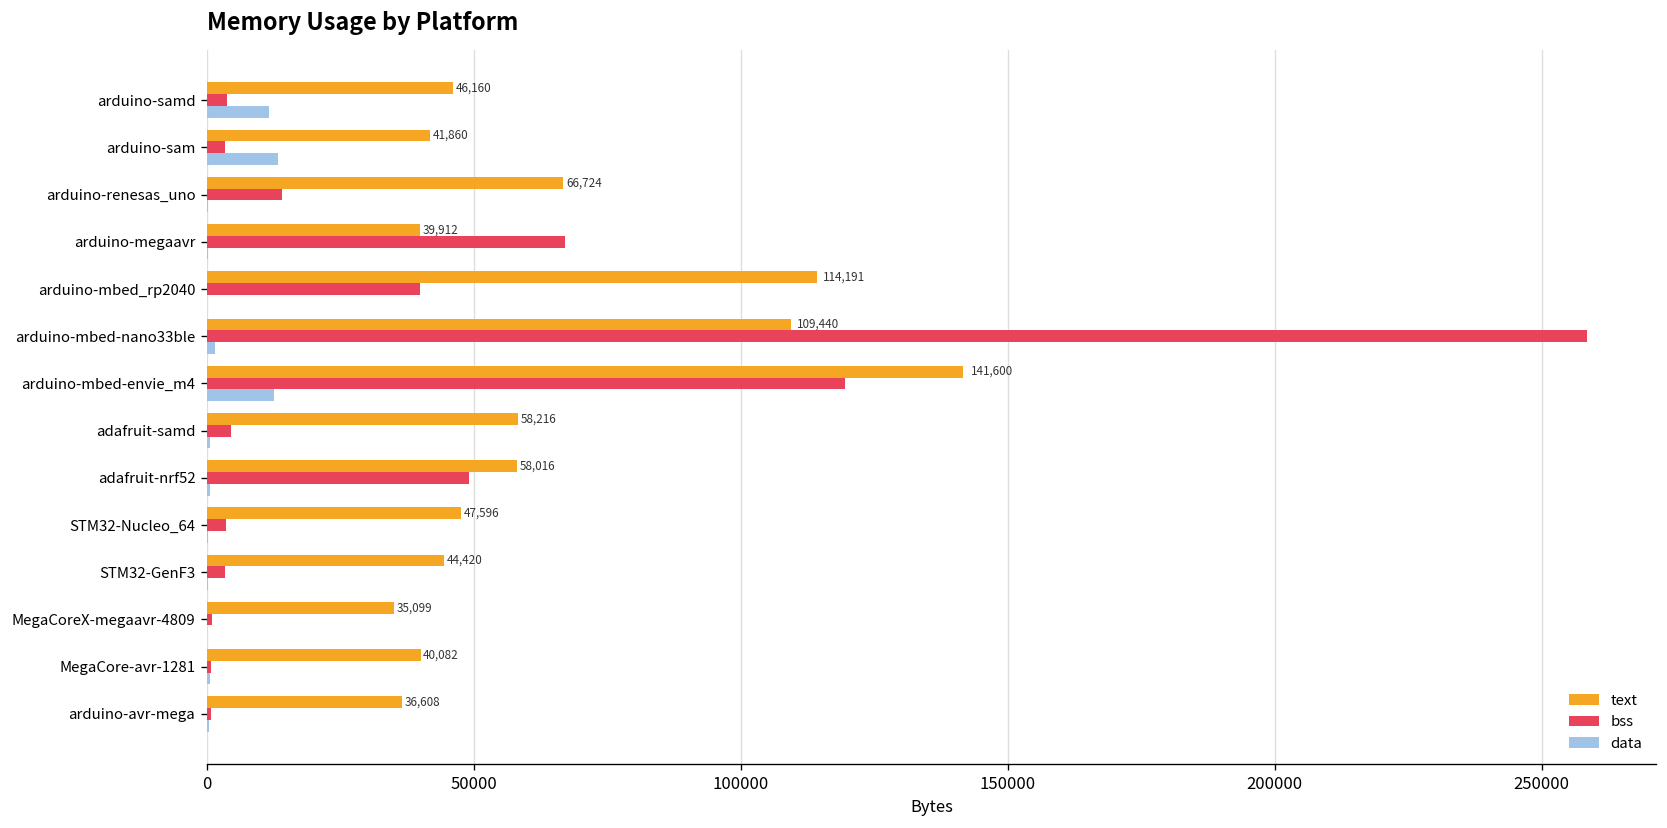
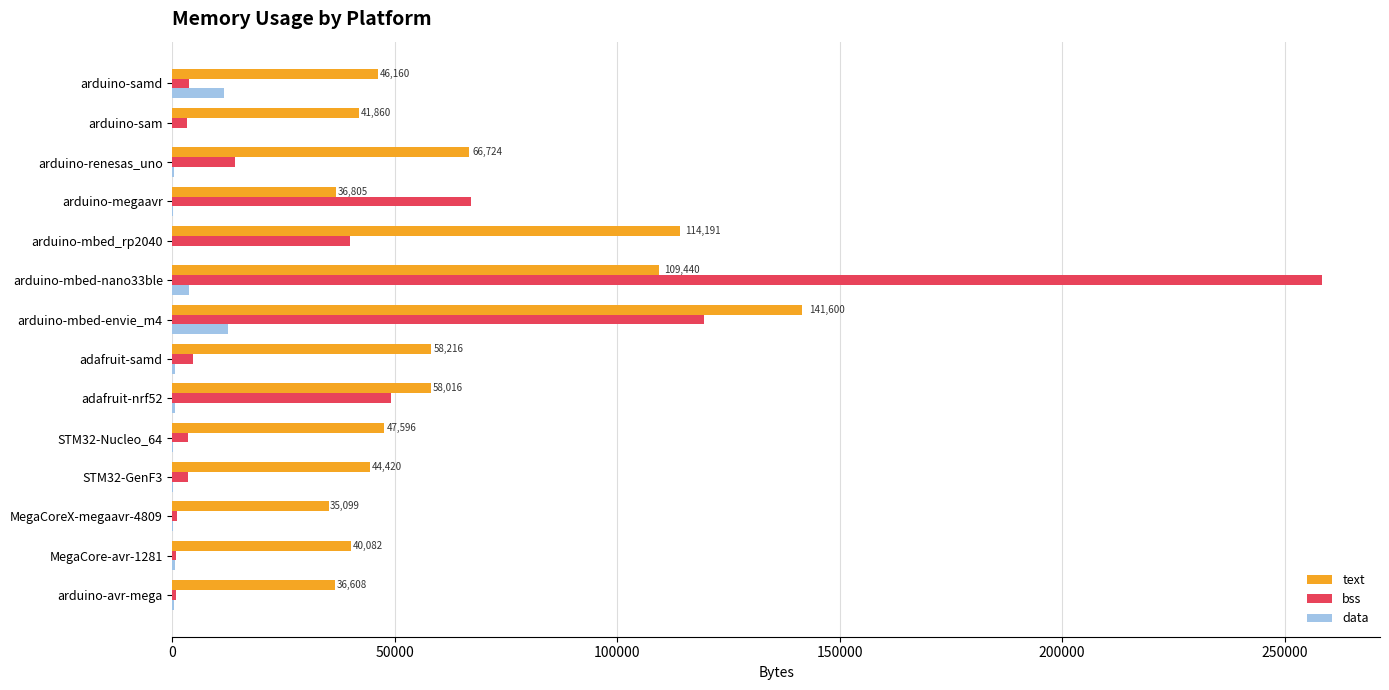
data, arduino-sam: 13000 -> 0
text, arduino-megaavr: 39,912 -> 36,805
data, arduino-mbed-nano33ble: 2000 -> 4000
